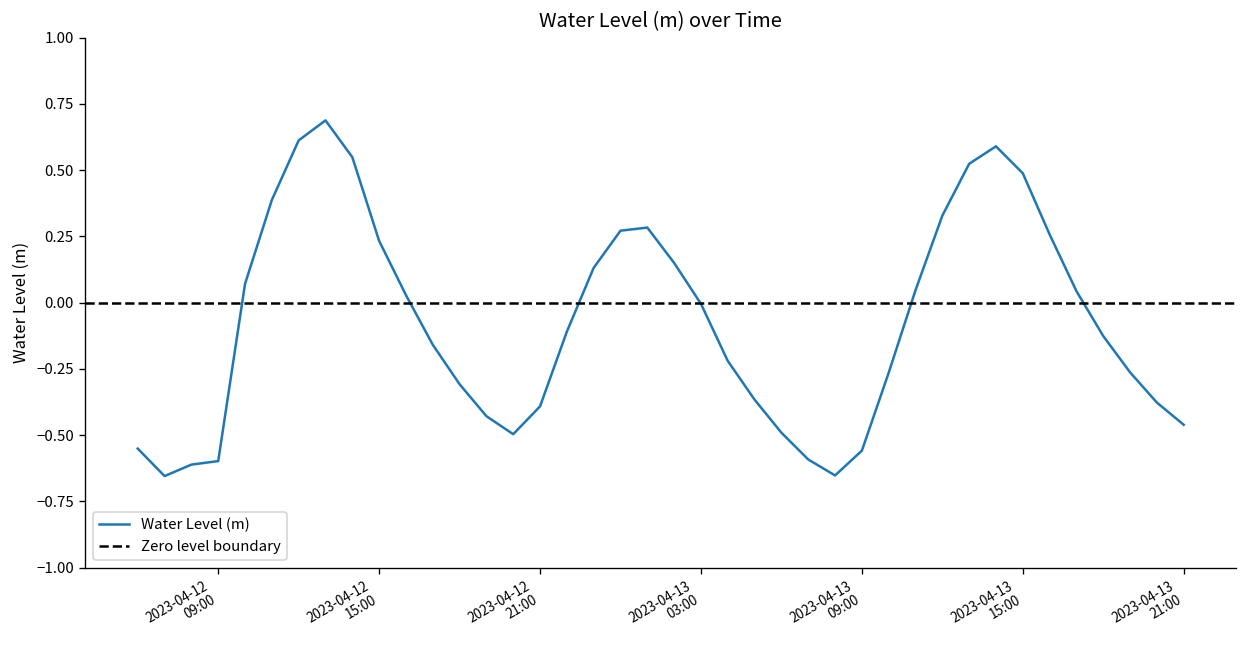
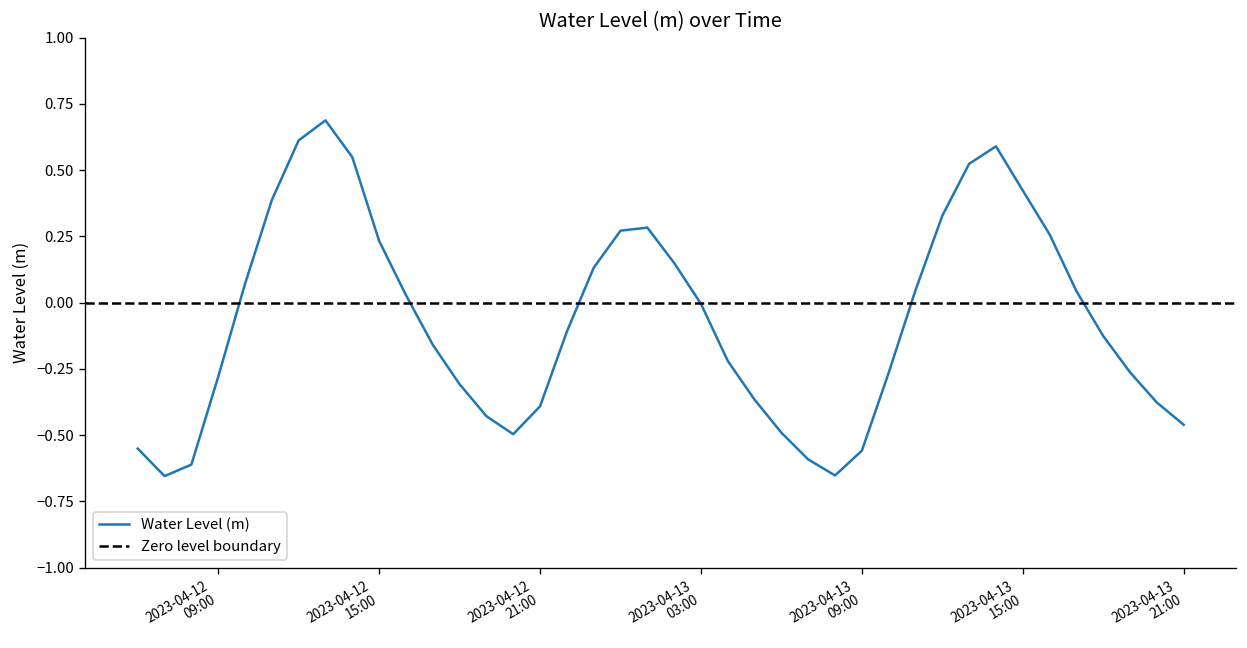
2023-04-12 09:00: -0.60 -> -0.28
2023-04-13 15:00: 0.49 -> 0.42
